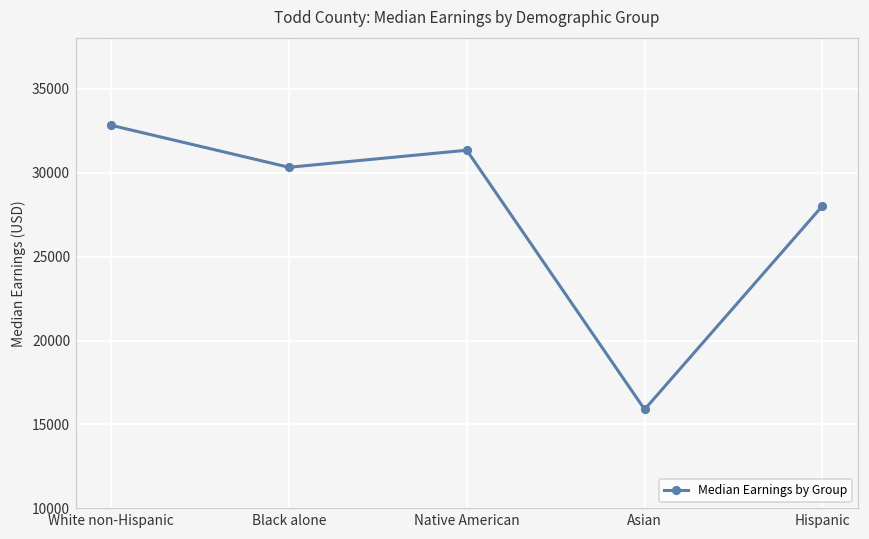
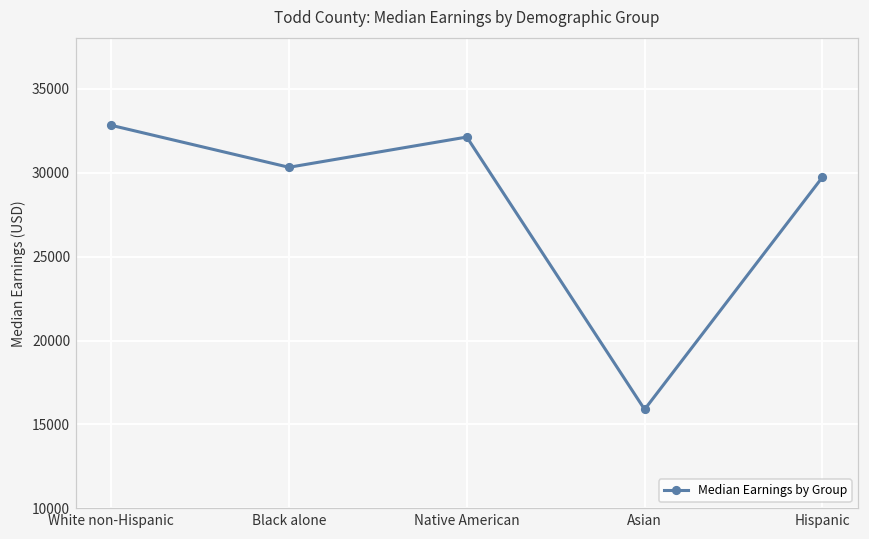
Native American: 31300 -> 32100
Hispanic: 28000 -> 29700
